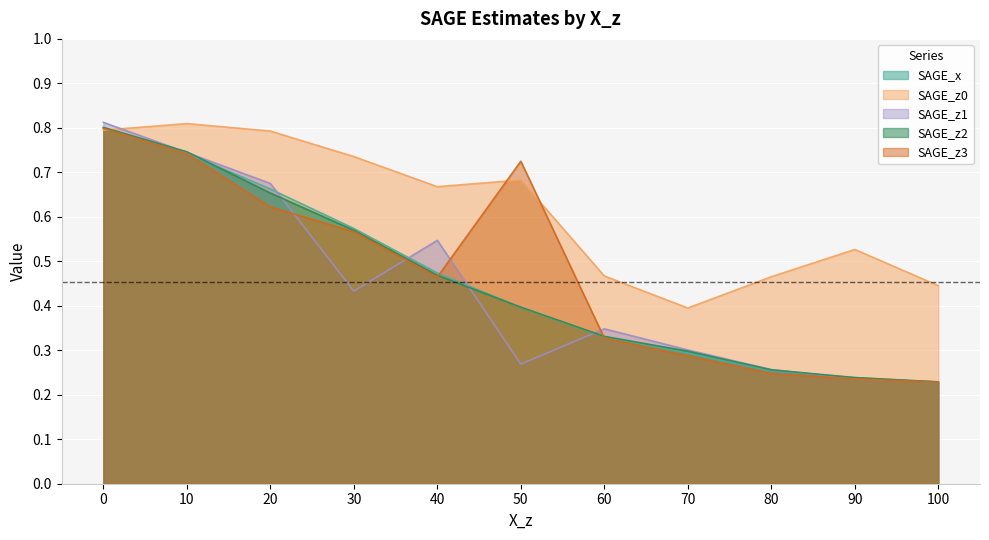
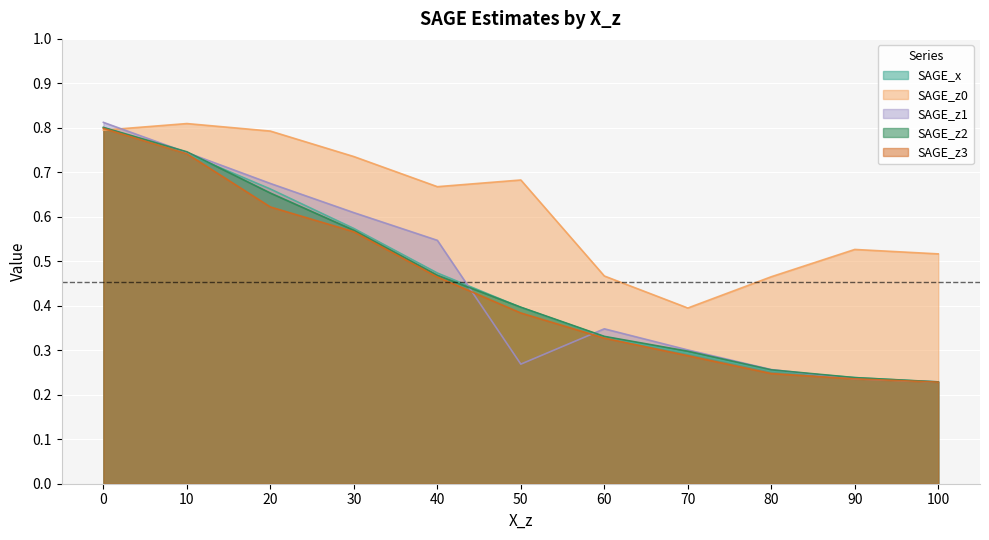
SAGE_z1, 30: 0.43 -> 0.61
SAGE_z3, 50: 0.72 -> 0.38
SAGE_z0, 100: 0.45 -> 0.52
